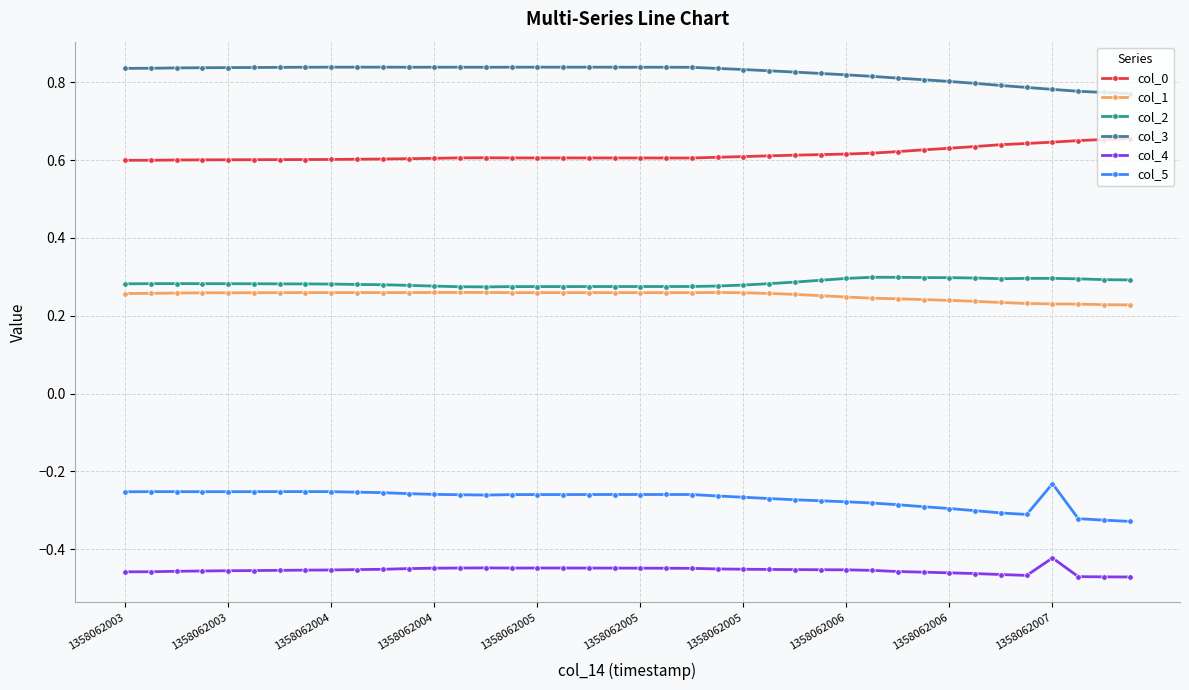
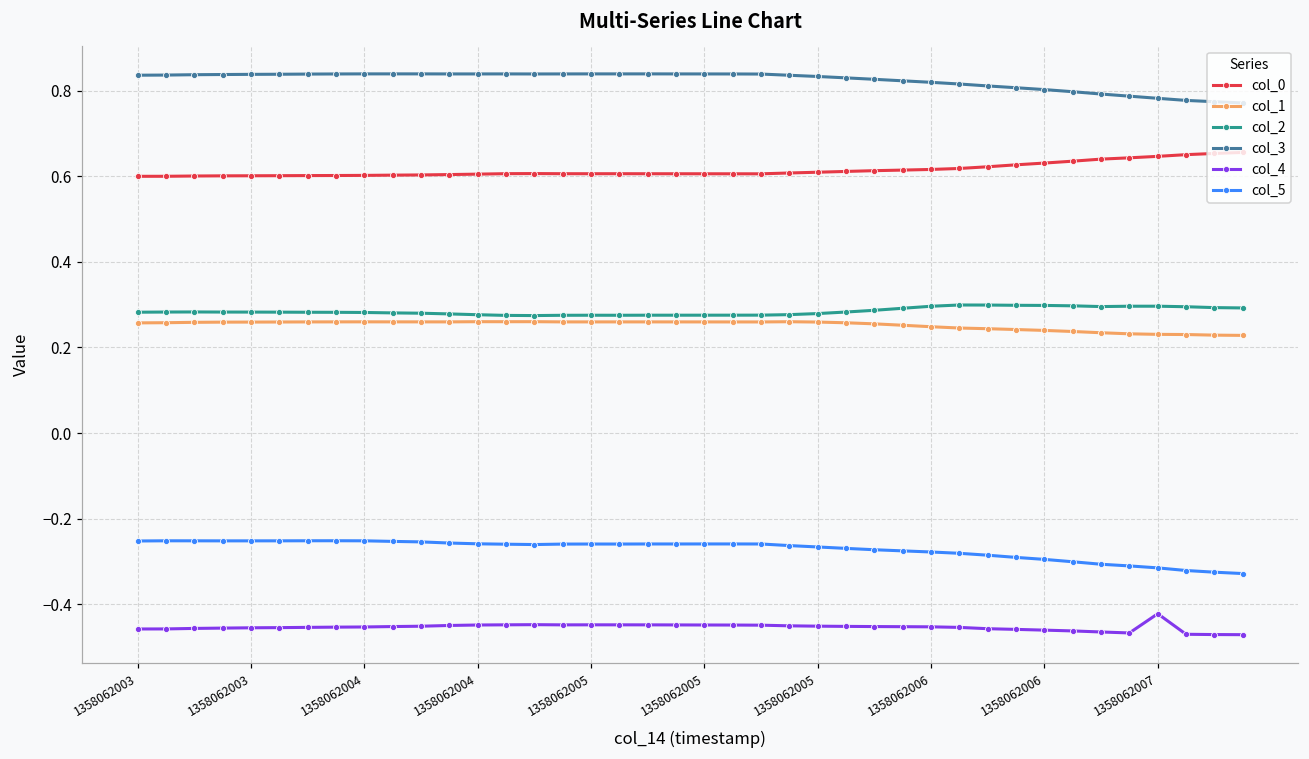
col_5, 1358062007: -0.23 -> -0.32
